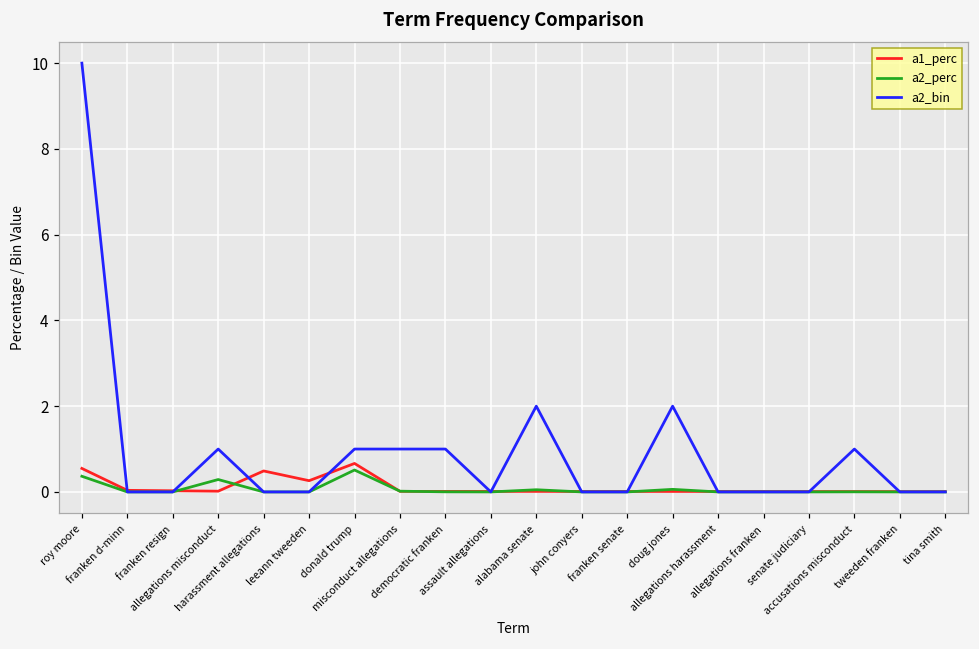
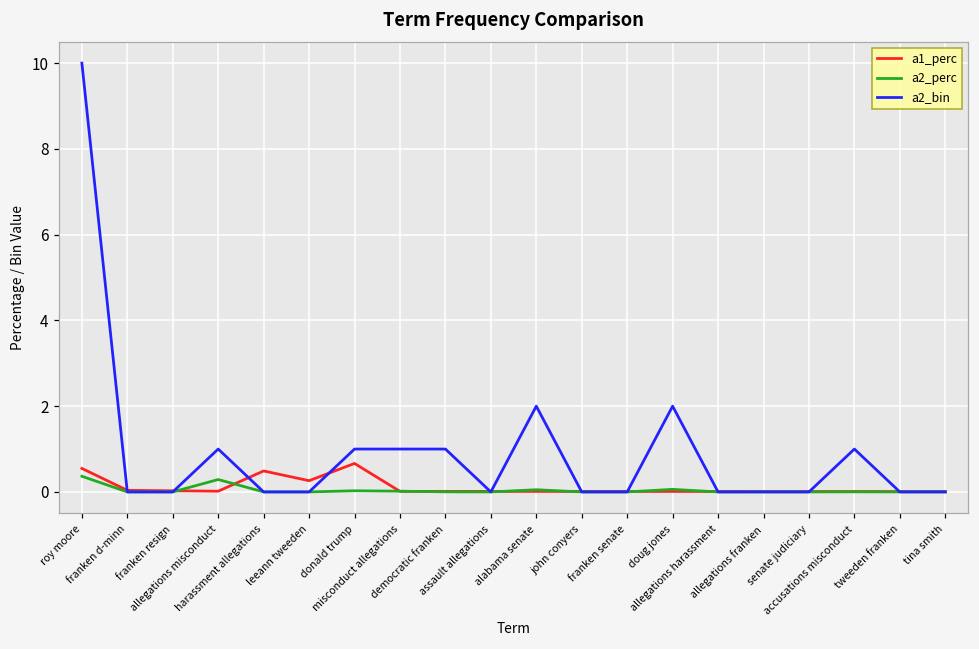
a2_perc, donald trump: 0.5 -> 0.0
